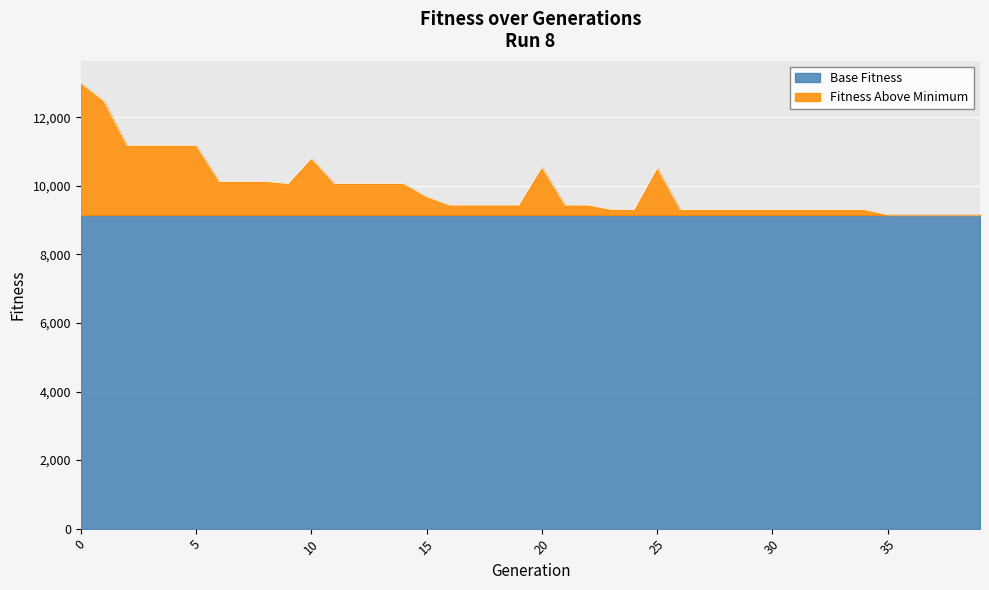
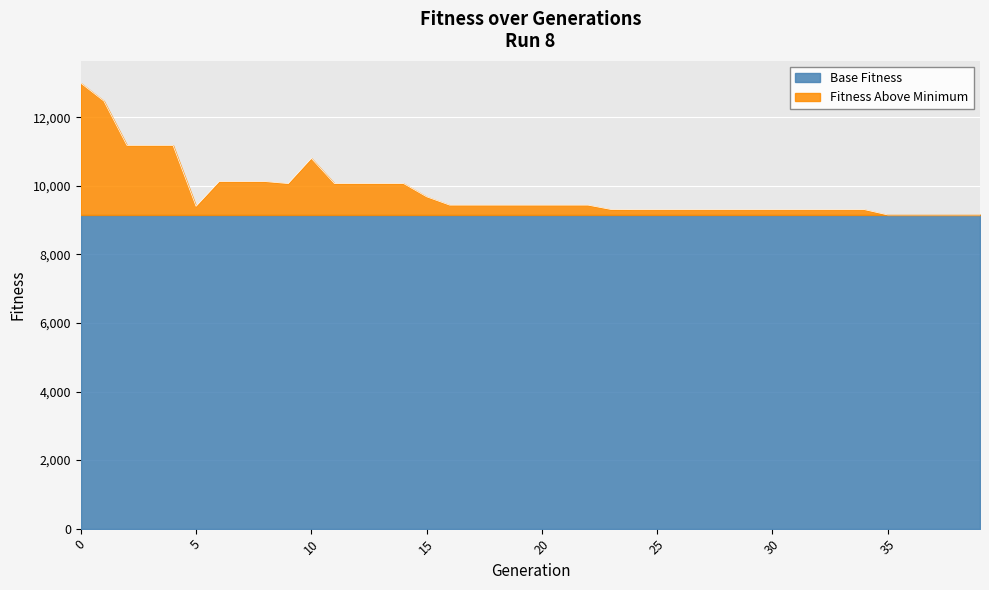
Fitness Above Minimum, 5: 11,200 -> 9,400
Fitness Above Minimum, 20: 10,500 -> 9,400
Fitness Above Minimum, 25: 10,500 -> 9,300
